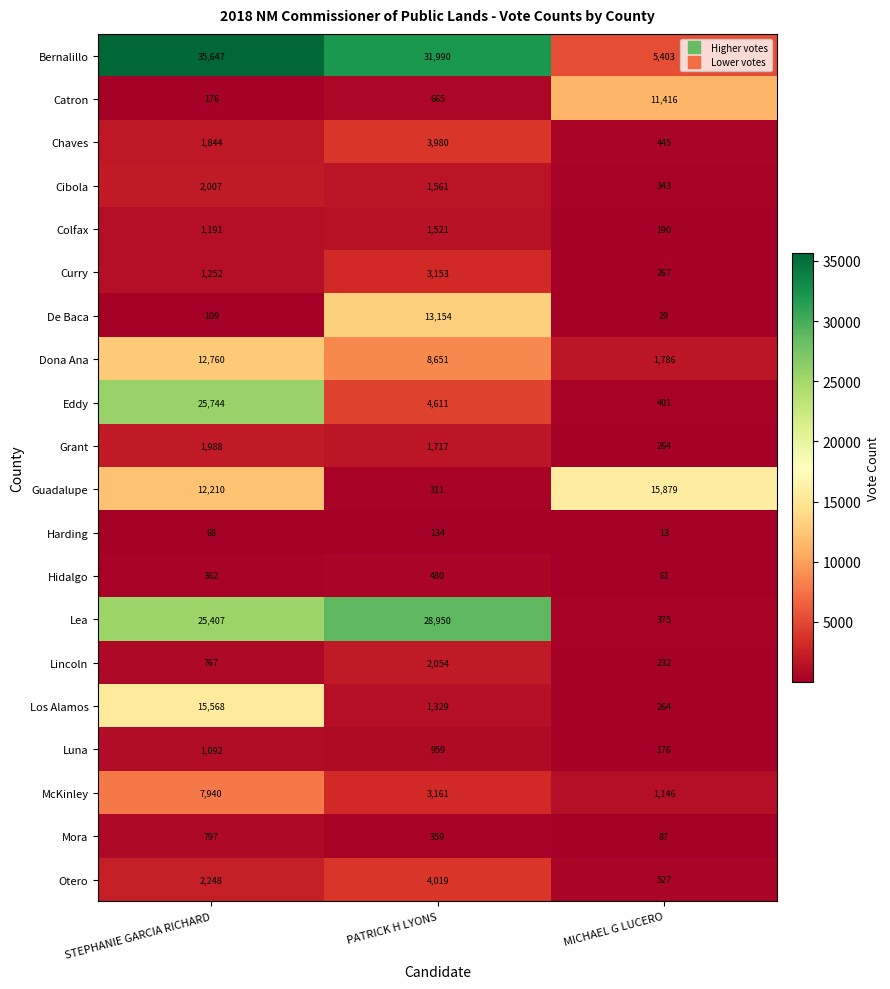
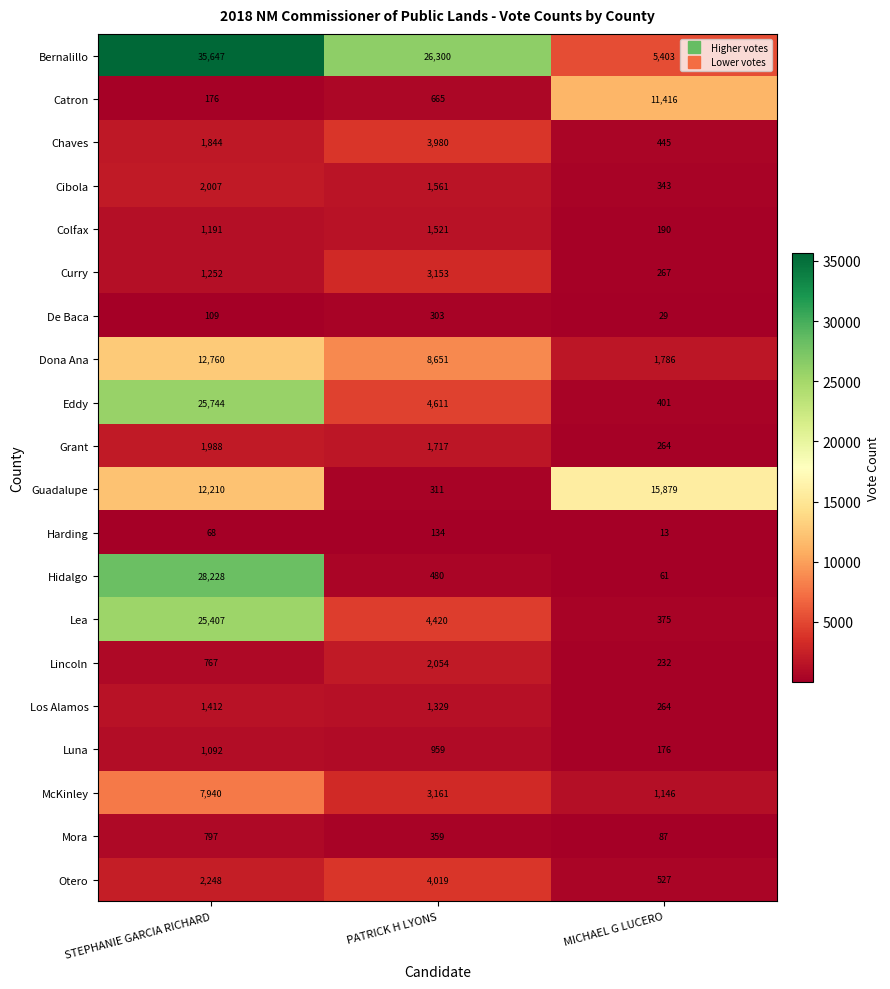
Bernalillo, PATRICK H LYONS: 31,990 -> 26,300
De Baca, PATRICK H LYONS: 13,154 -> 303
Hidalgo, STEPHANIE GARCIA RICHARD: 362 -> 28,228
Lea, PATRICK H LYONS: 28,950 -> 4,420
Los Alamos, STEPHANIE GARCIA RICHARD: 15,568 -> 1,412
